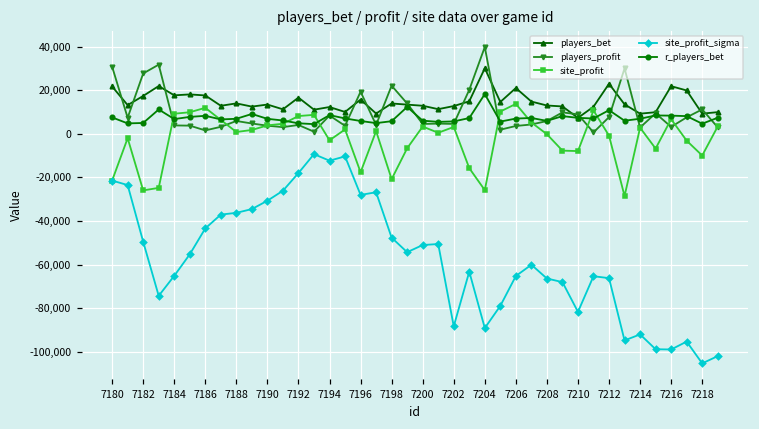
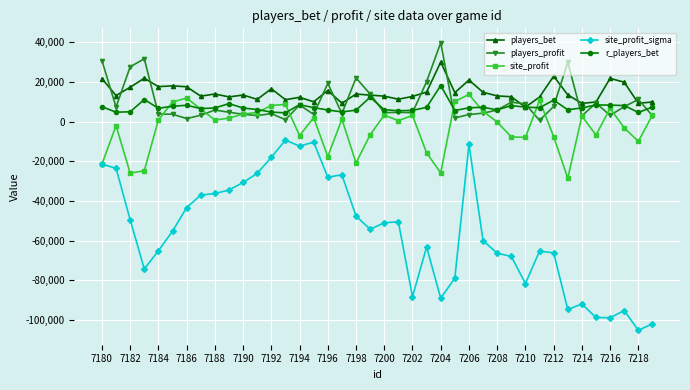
site_profit, 7184: 9,000 -> 1,000
site_profit, 7194: -3,000 -> -7,000
site_profit_sigma, 7206: -65,000 -> -12,000
site_profit, 7212: -1,000 -> -8,000
